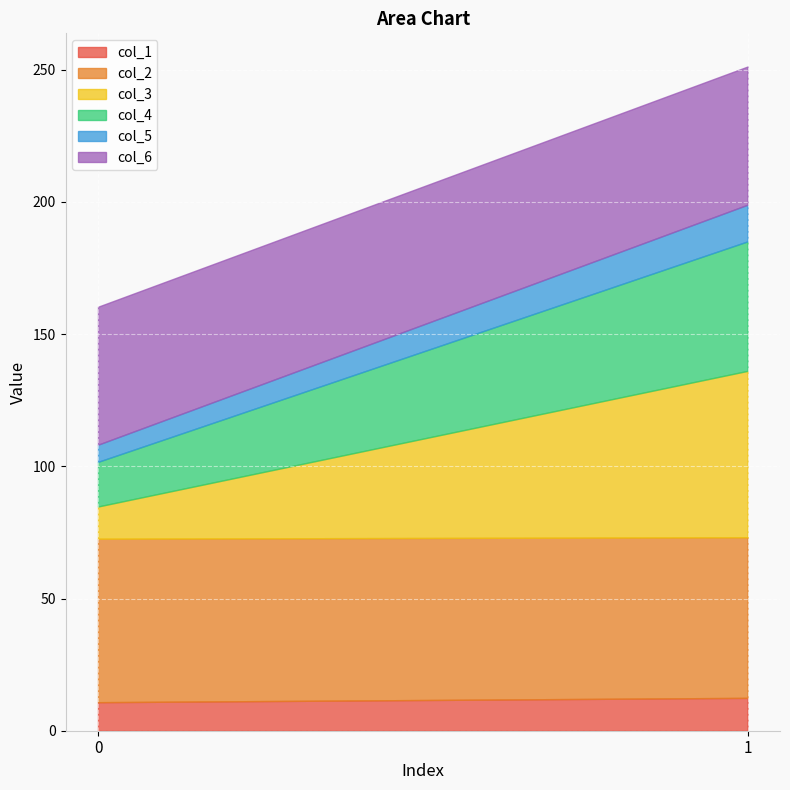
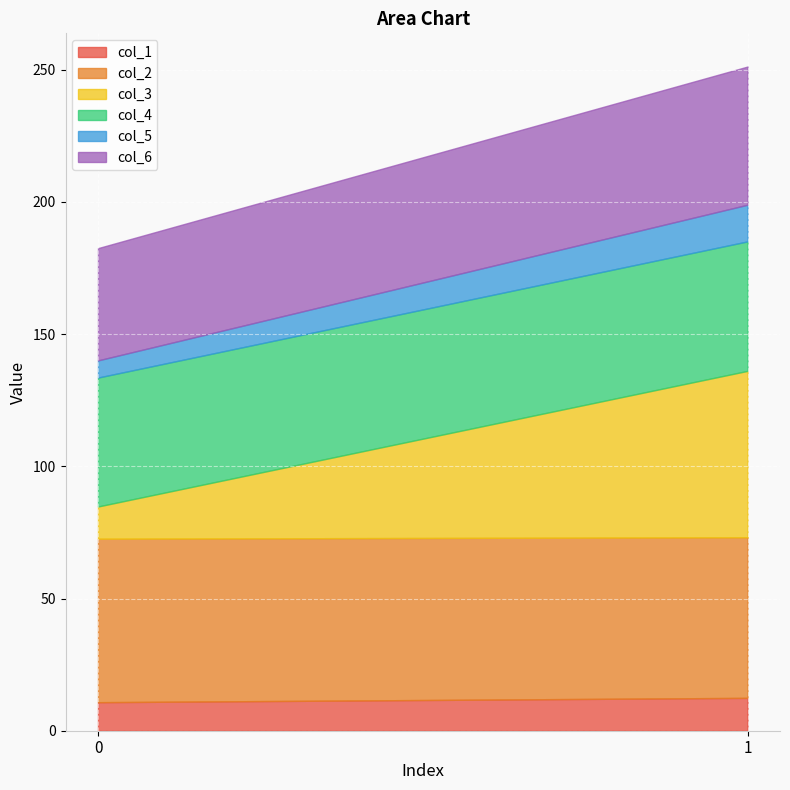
col_4, 0: 17 -> 49
col_6, 0: 52 -> 42
